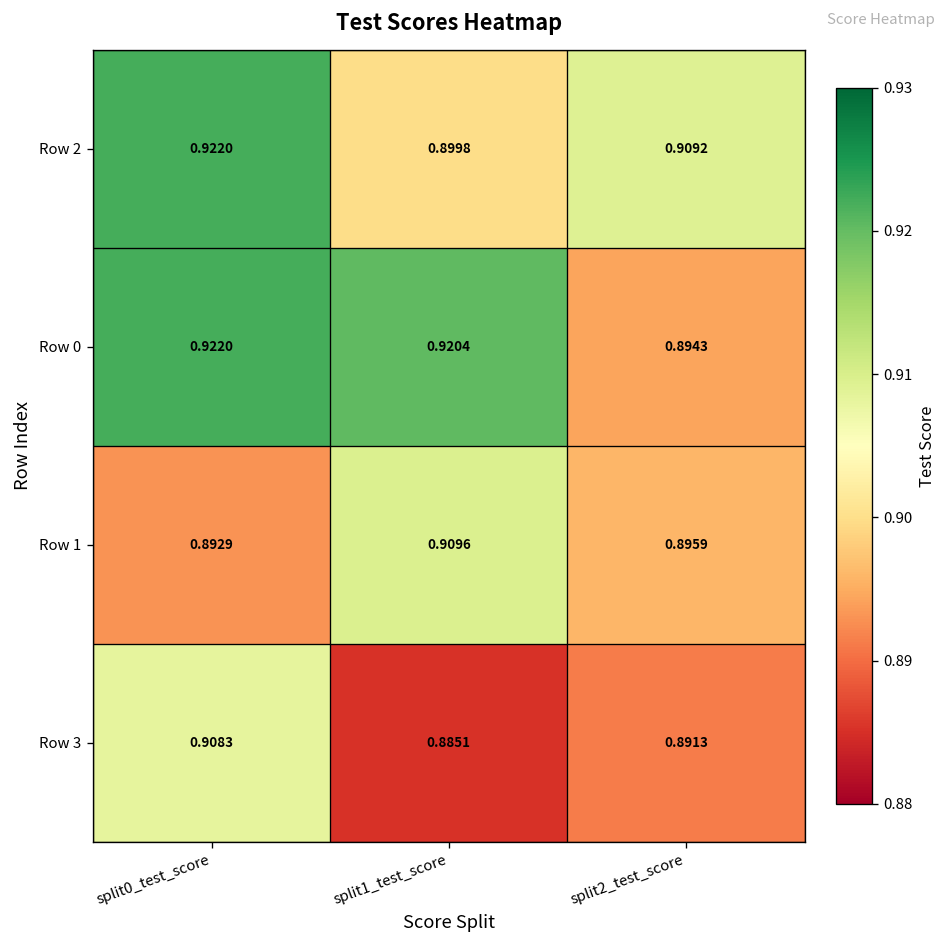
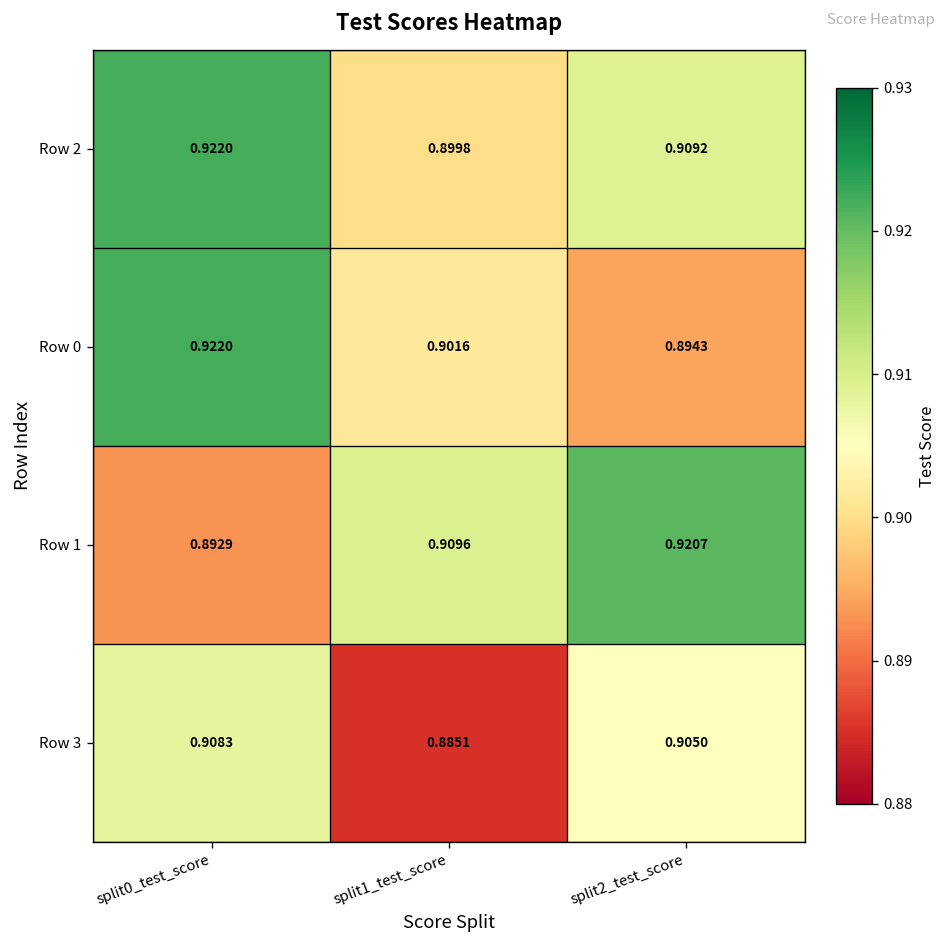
Row 0, split1_test_score: 0.9204 -> 0.9016
Row 1, split2_test_score: 0.8959 -> 0.9207
Row 3, split2_test_score: 0.8913 -> 0.9050
